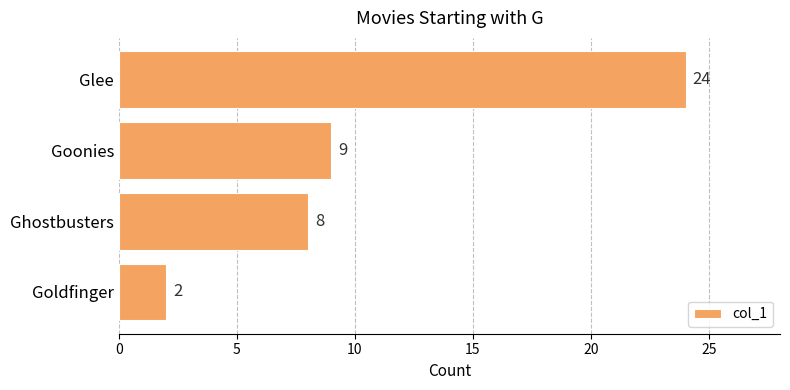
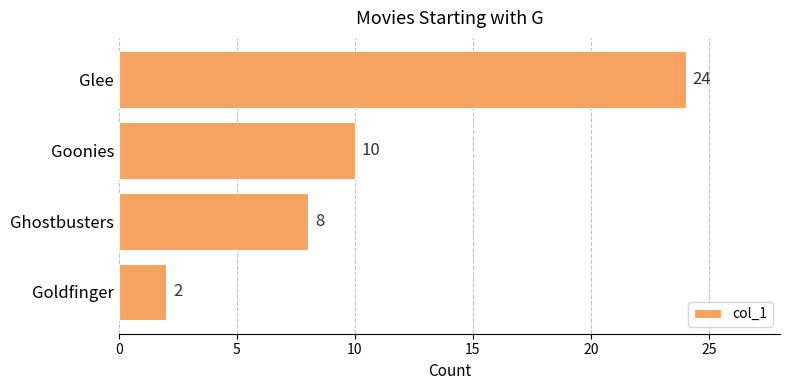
Goonies: 9 -> 10
